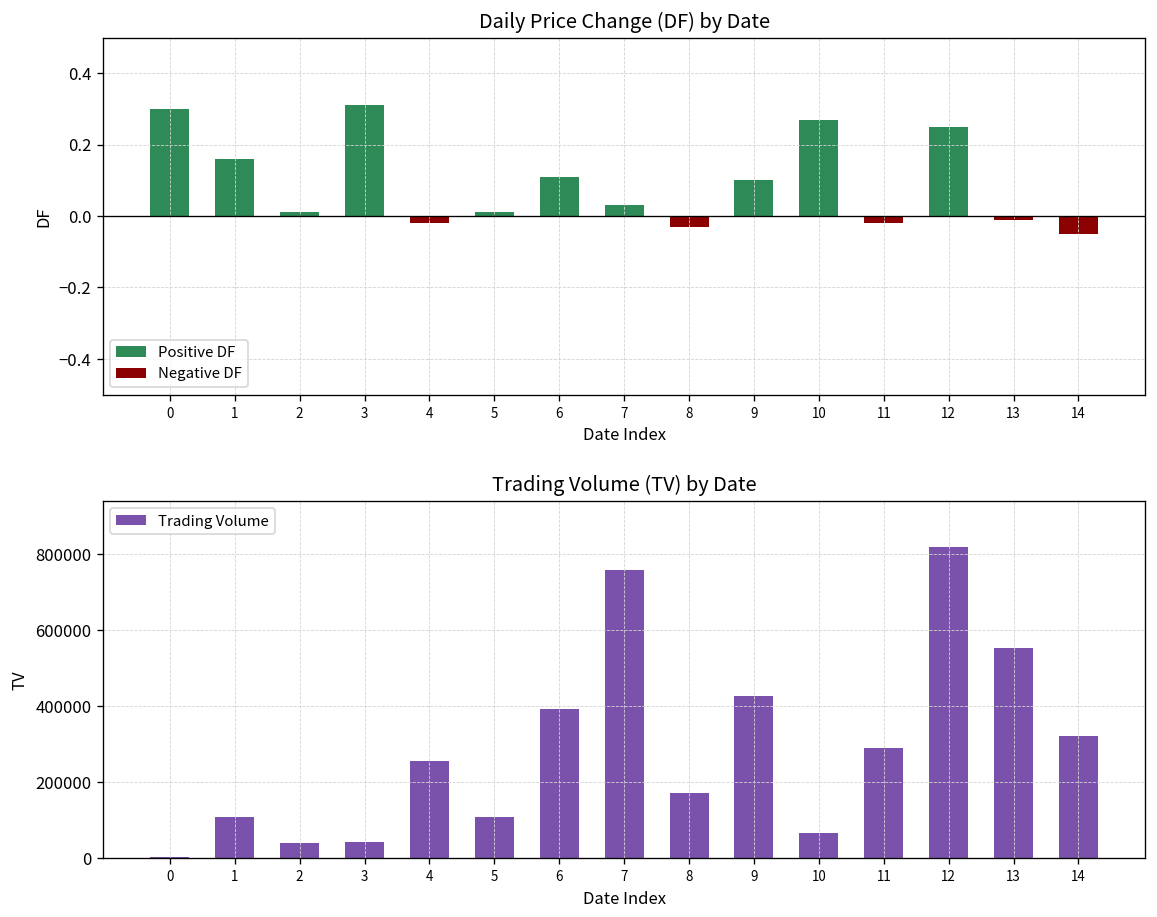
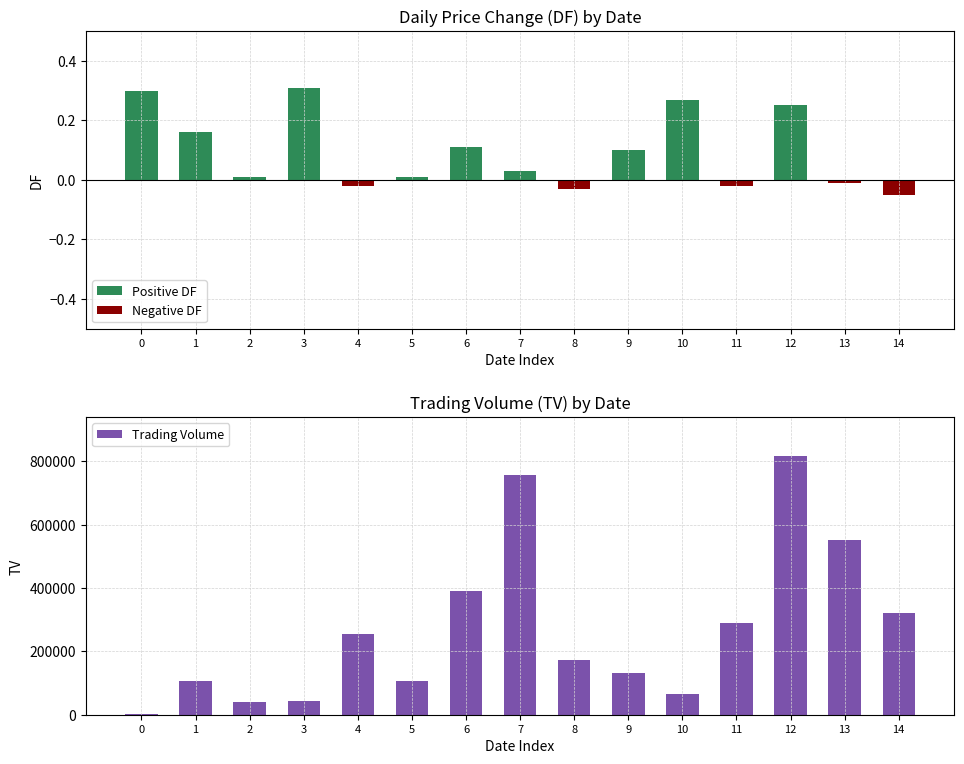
Trading Volume (TV) by Date, 9: 430000 -> 130000
